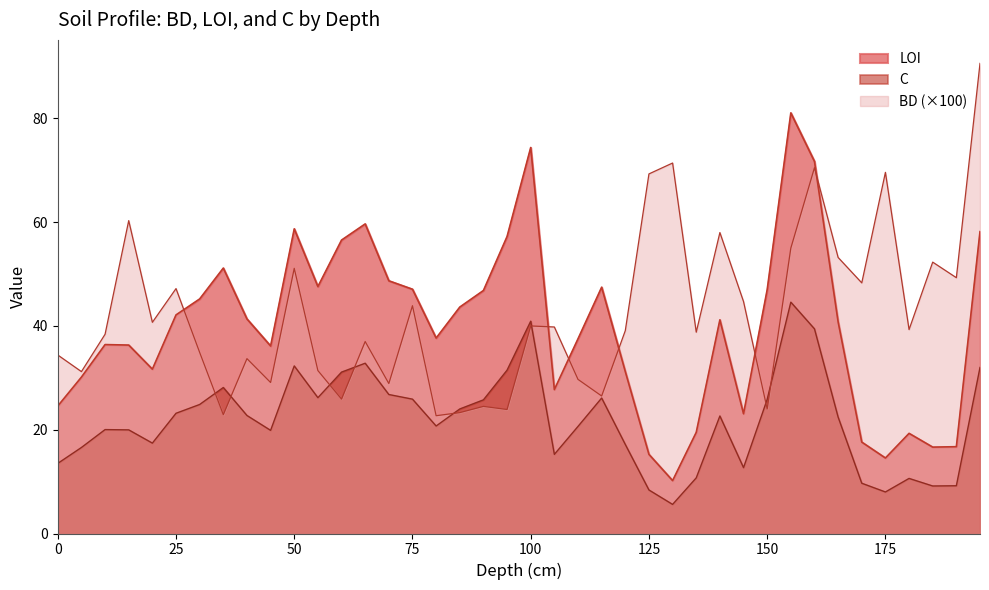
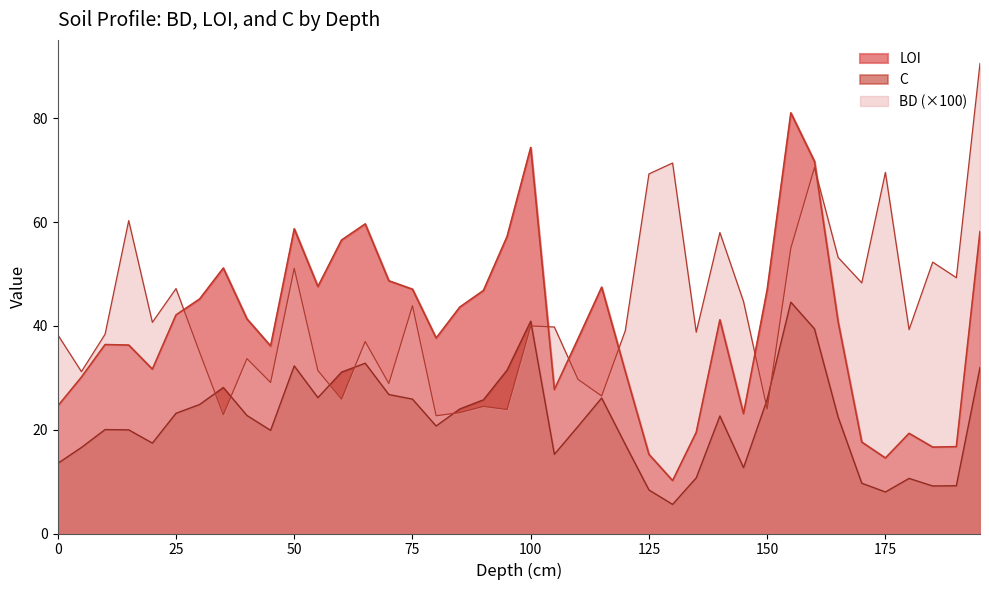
BD (×100), 0: 34 -> 38
